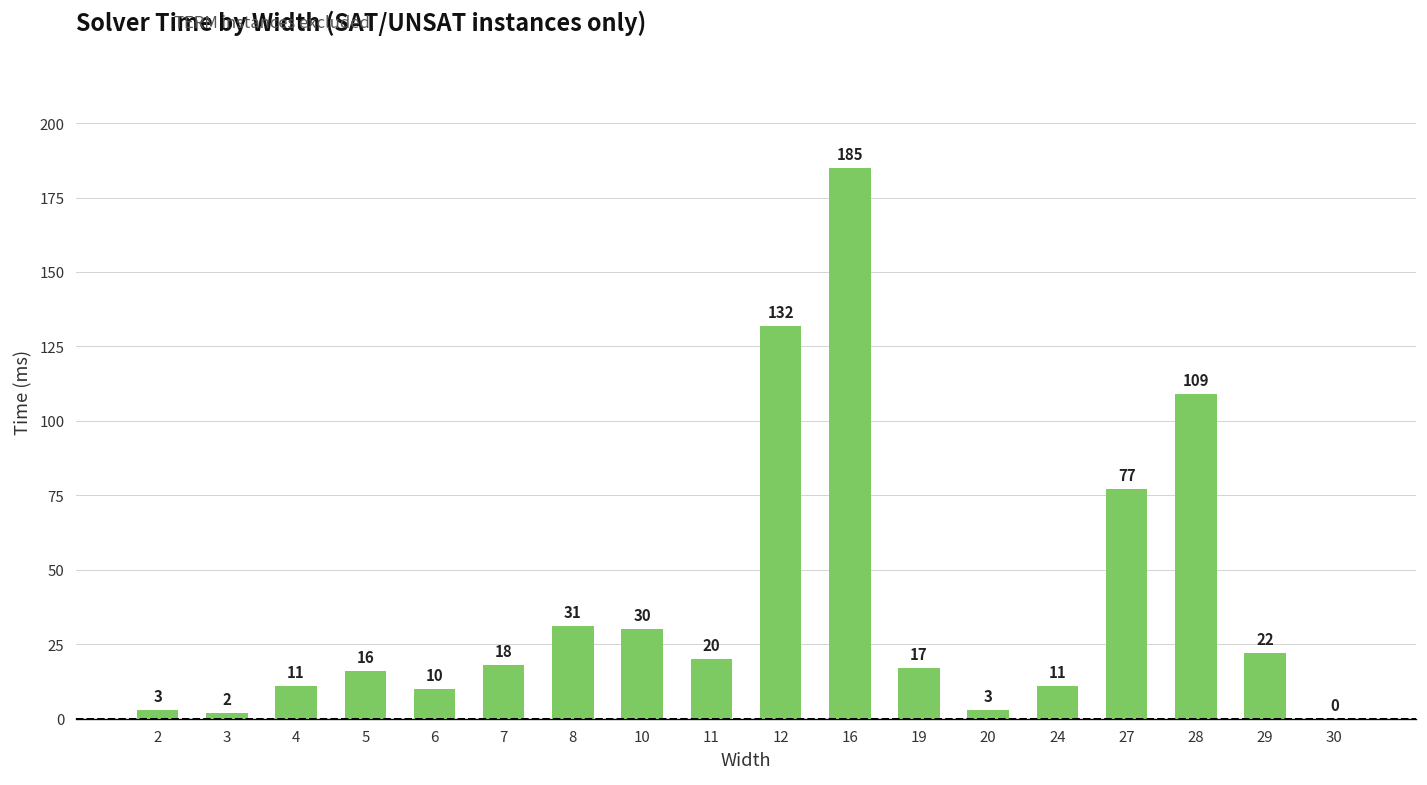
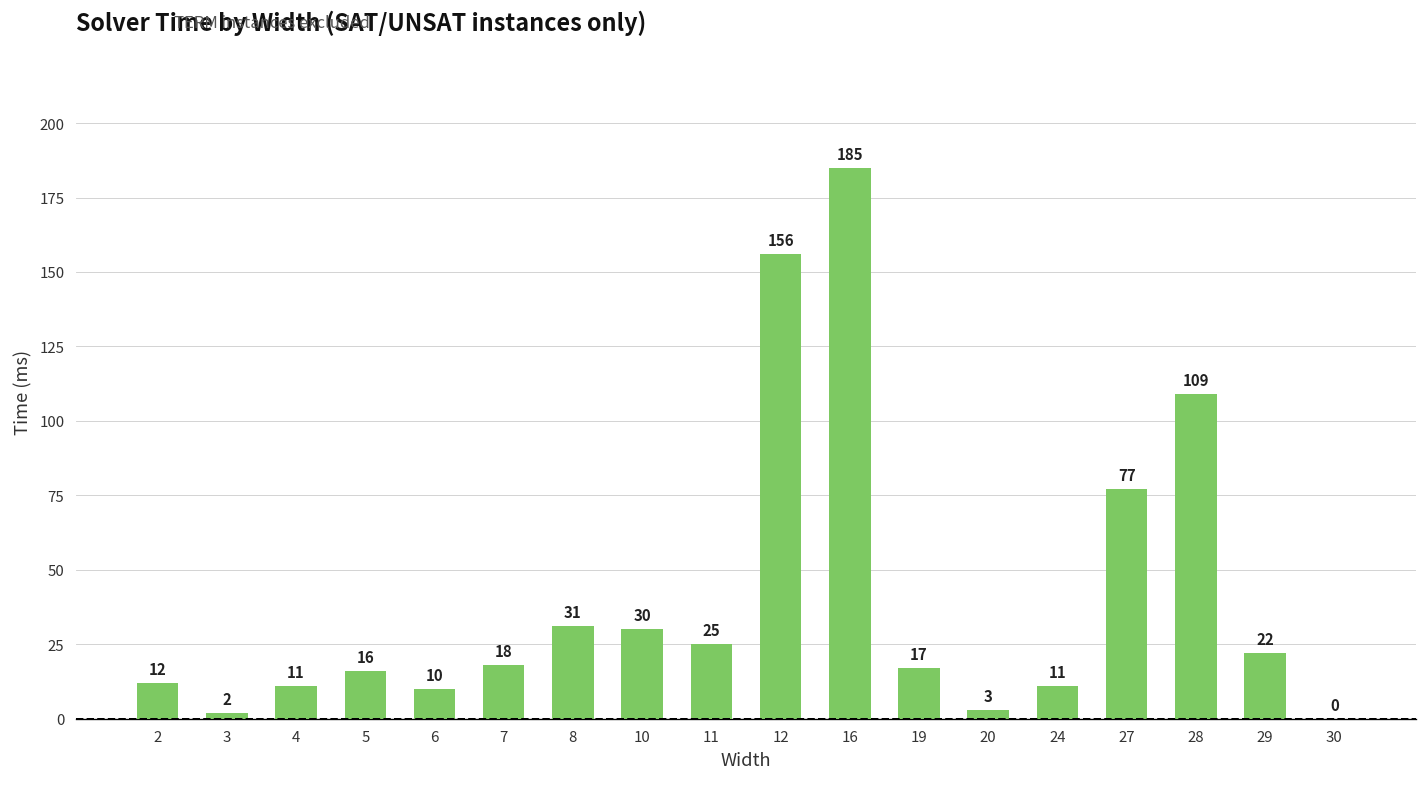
2: 3 -> 12
11: 20 -> 25
12: 132 -> 156
